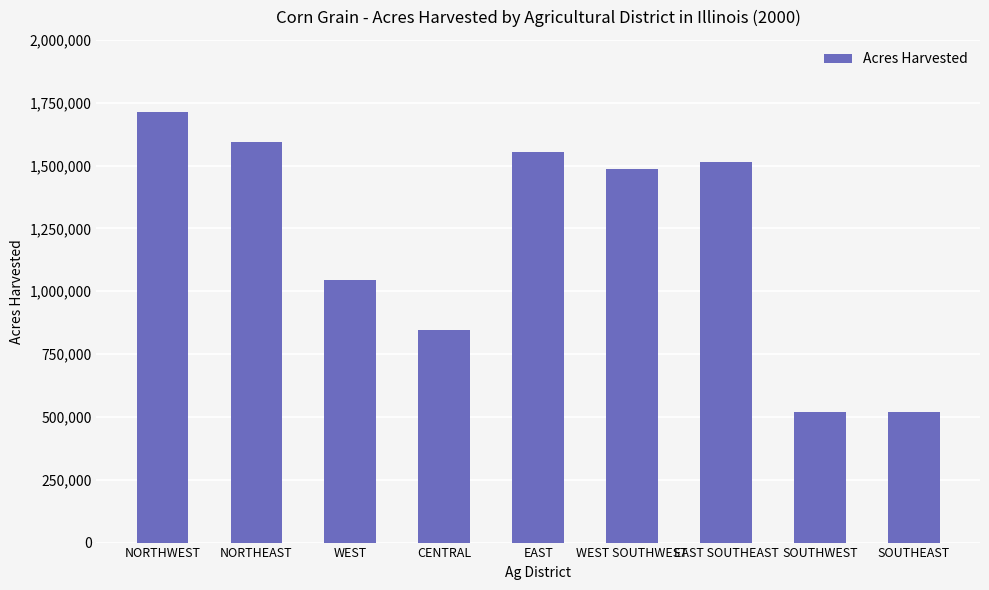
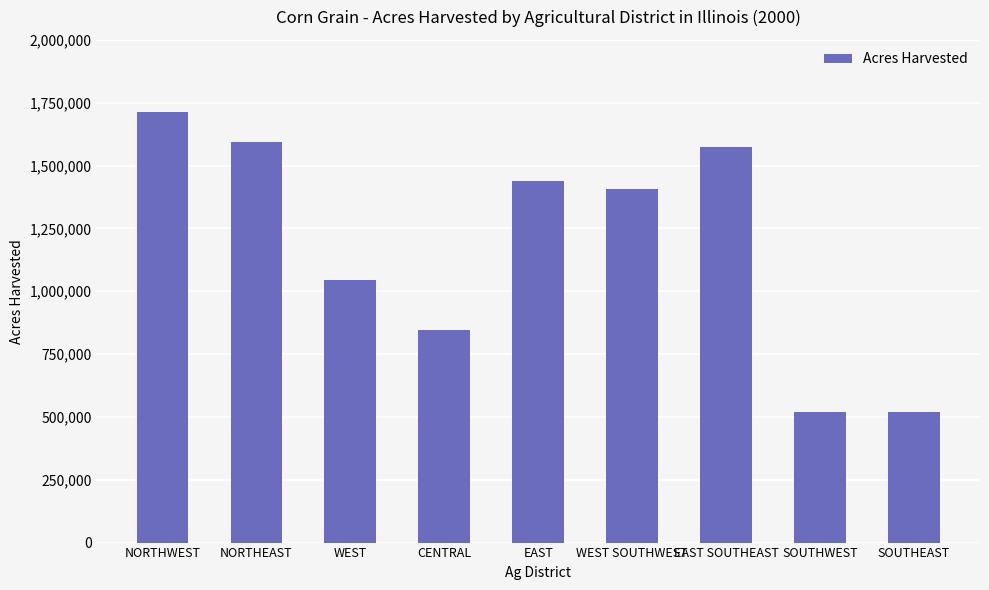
EAST: 1,550,000 -> 1,440,000
WEST SOUTHWEST: 1,490,000 -> 1,410,000
EAST SOUTHEAST: 1,520,000 -> 1,570,000
